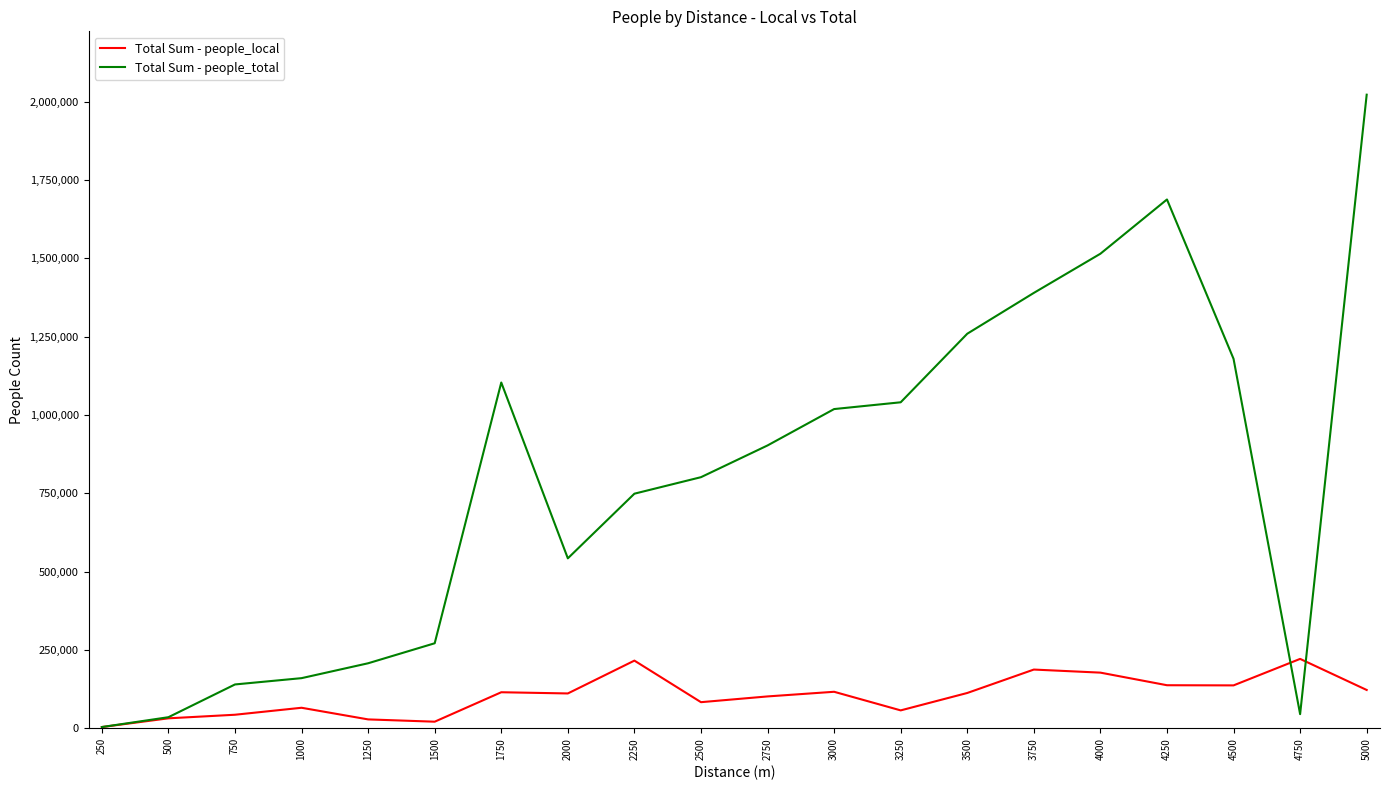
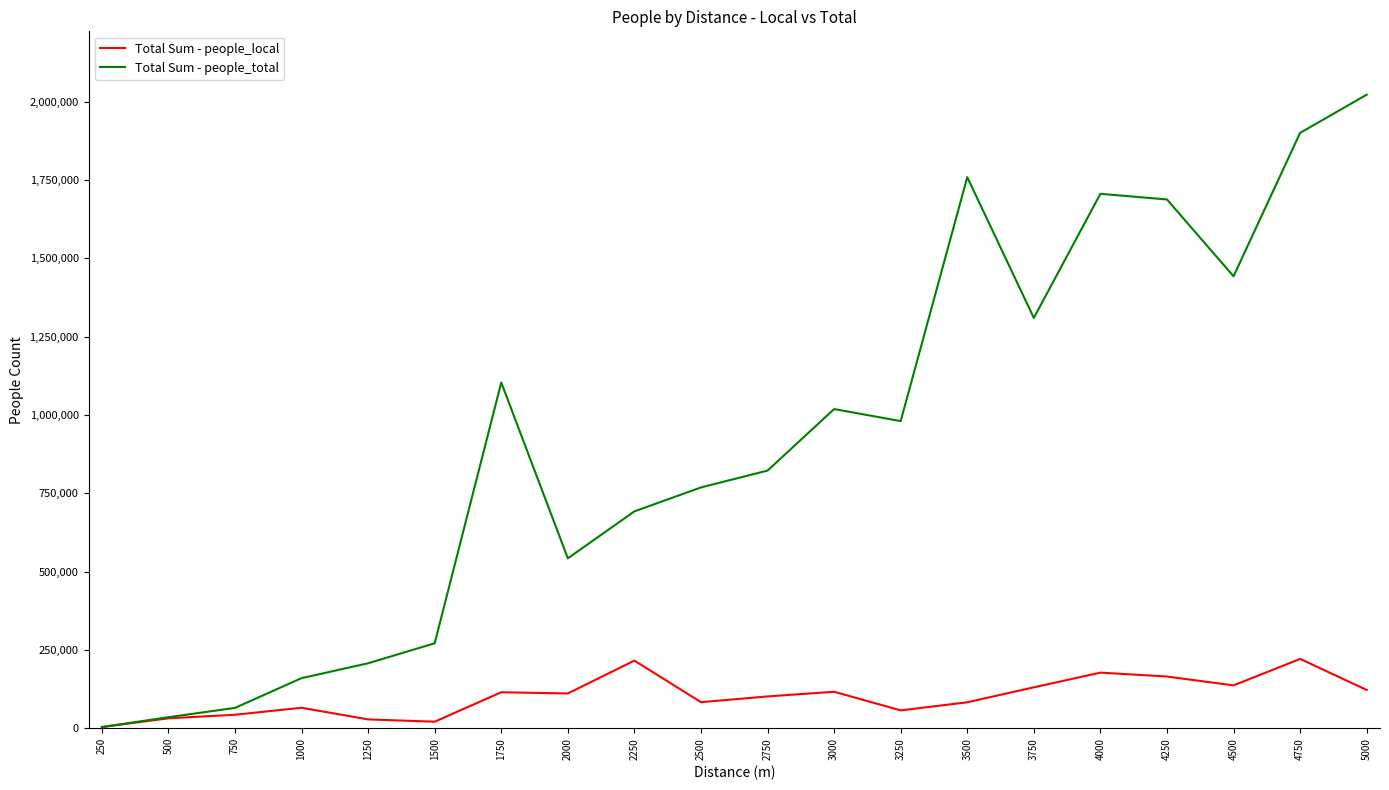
Total Sum - people_total, 750: 140,000 -> 60,000
Total Sum - people_total, 2250: 750,000 -> 690,000
Total Sum - people_total, 2500: 800,000 -> 770,000
Total Sum - people_total, 2750: 900,000 -> 820,000
Total Sum - people_total, 3250: 1,040,000 -> 980,000
Total Sum - people_local, 3500: 110,000 -> 80,000
Total Sum - people_total, 3500: 1,260,000 -> 1,760,000
Total Sum - people_local, 3750: 190,000 -> 130,000
Total Sum - people_total, 3750: 1,390,000 -> 1,310,000
Total Sum - people_total, 4000: 1,510,000 -> 1,710,000
Total Sum - people_local, 4250: 140,000 -> 160,000
Total Sum - people_total, 4500: 1,180,000 -> 1,440,000
Total Sum - people_total, 4750: 40,000 -> 1,900,000
